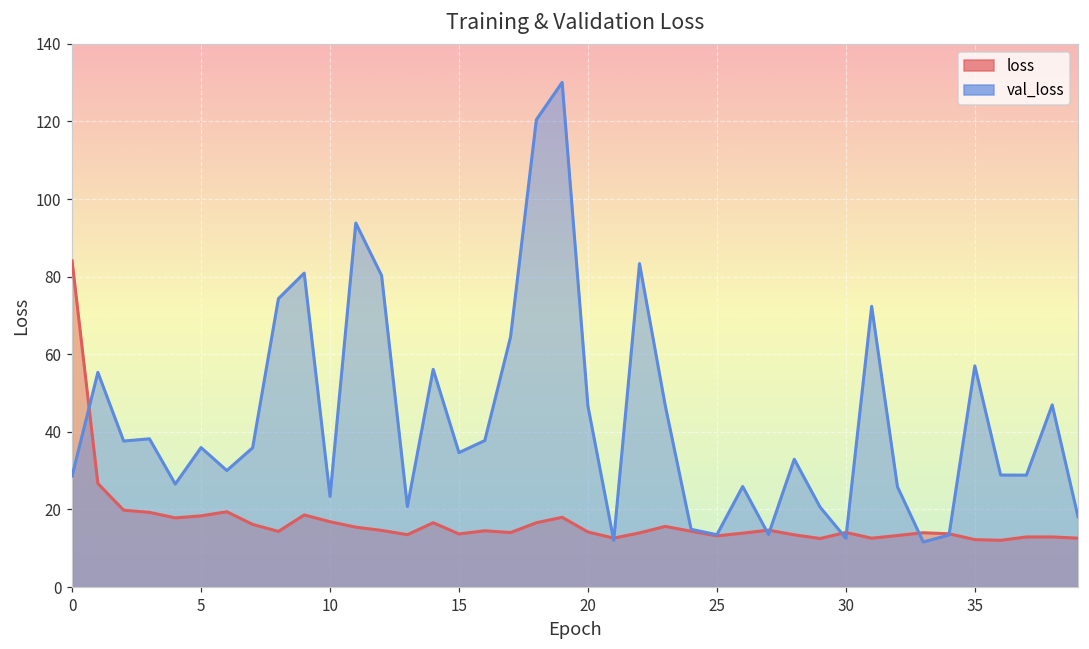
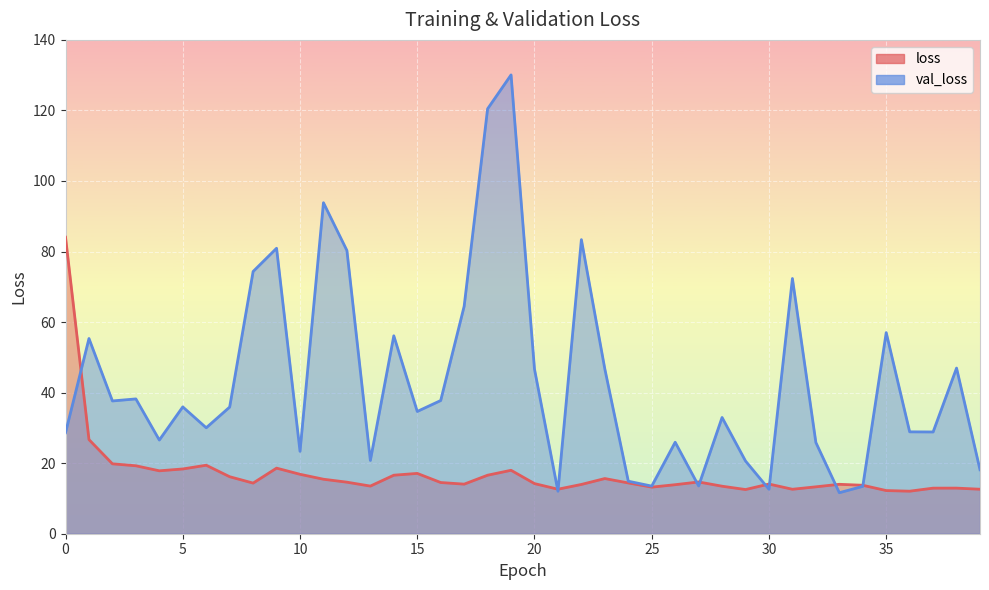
loss, 15: 14 -> 17
